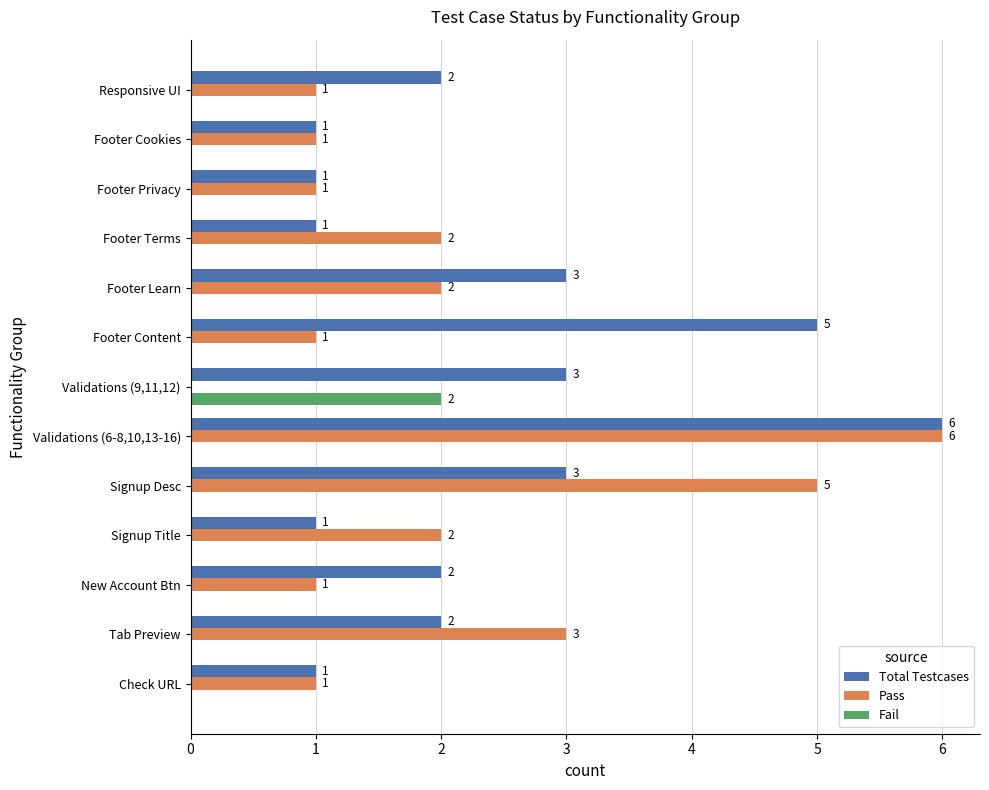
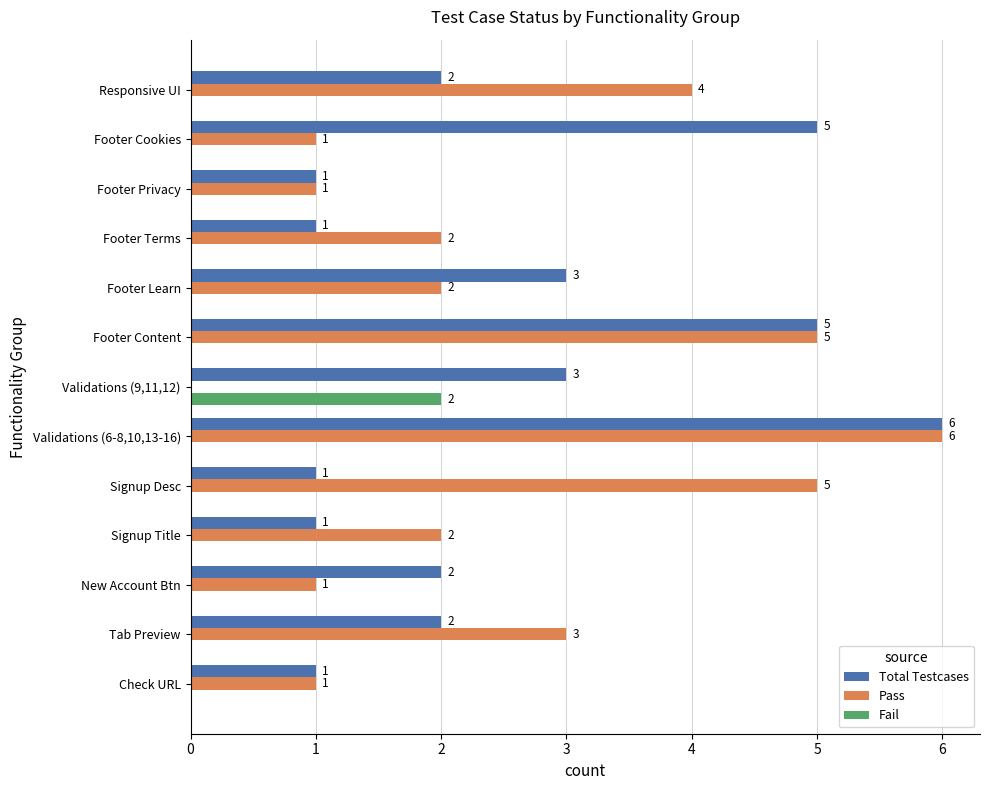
Pass, Responsive UI: 1 -> 4
Total Testcases, Footer Cookies: 1 -> 5
Pass, Footer Content: 1 -> 5
Total Testcases, Signup Desc: 3 -> 1
